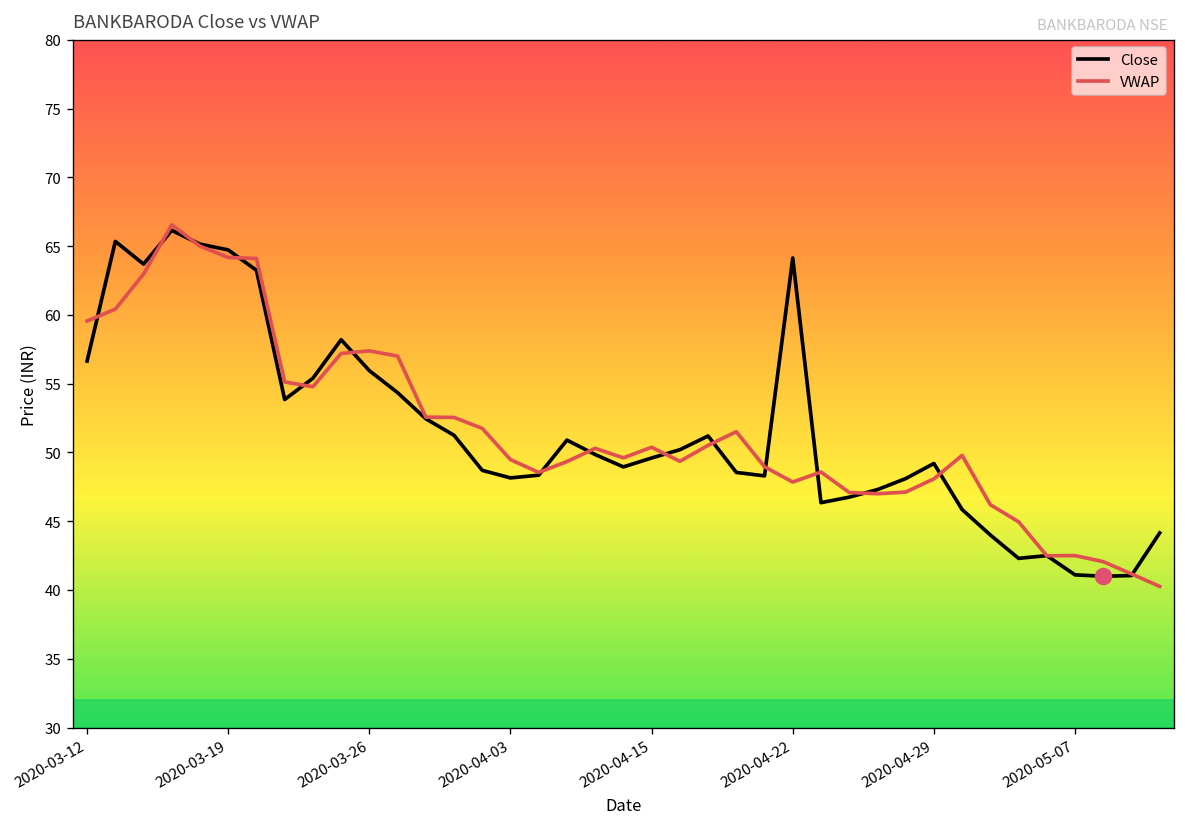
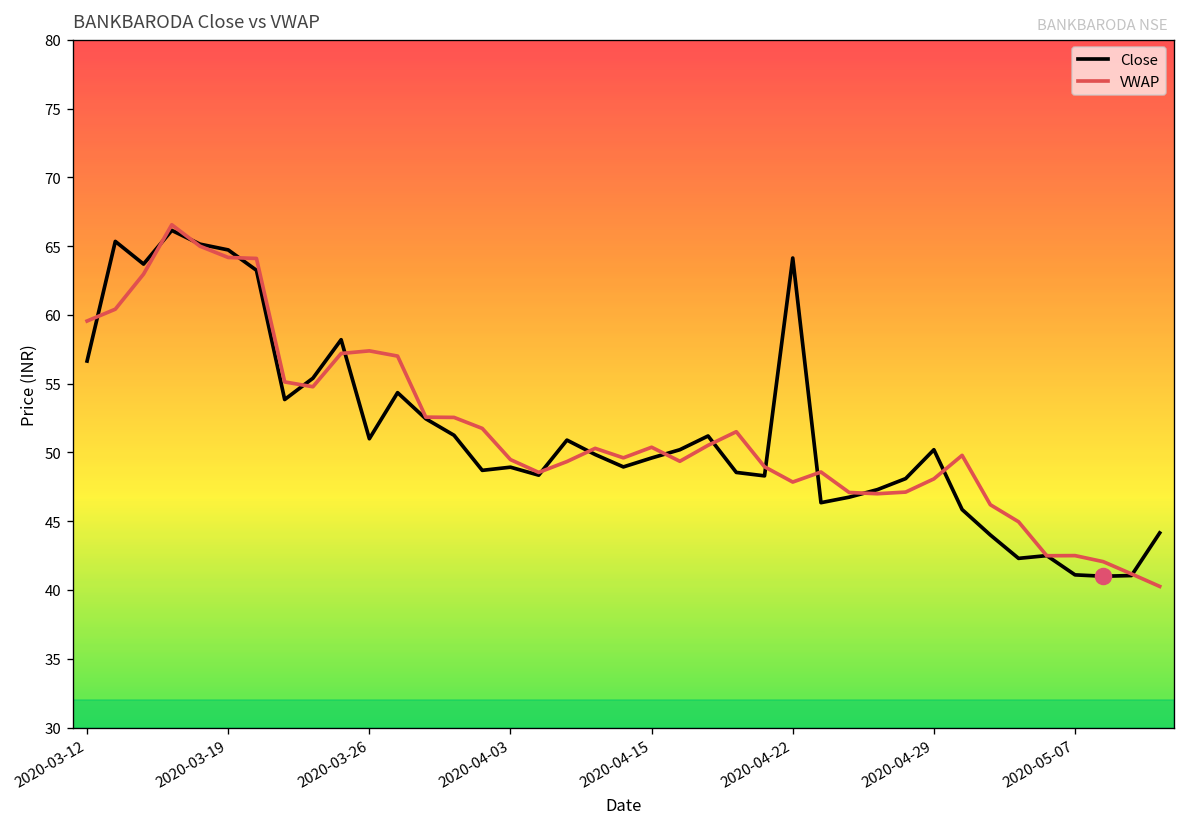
Close, 2020-03-26: 56.0 -> 51.0
Close, 2020-04-03: 48.2 -> 48.9
Close, 2020-04-29: 49.2 -> 50.2
